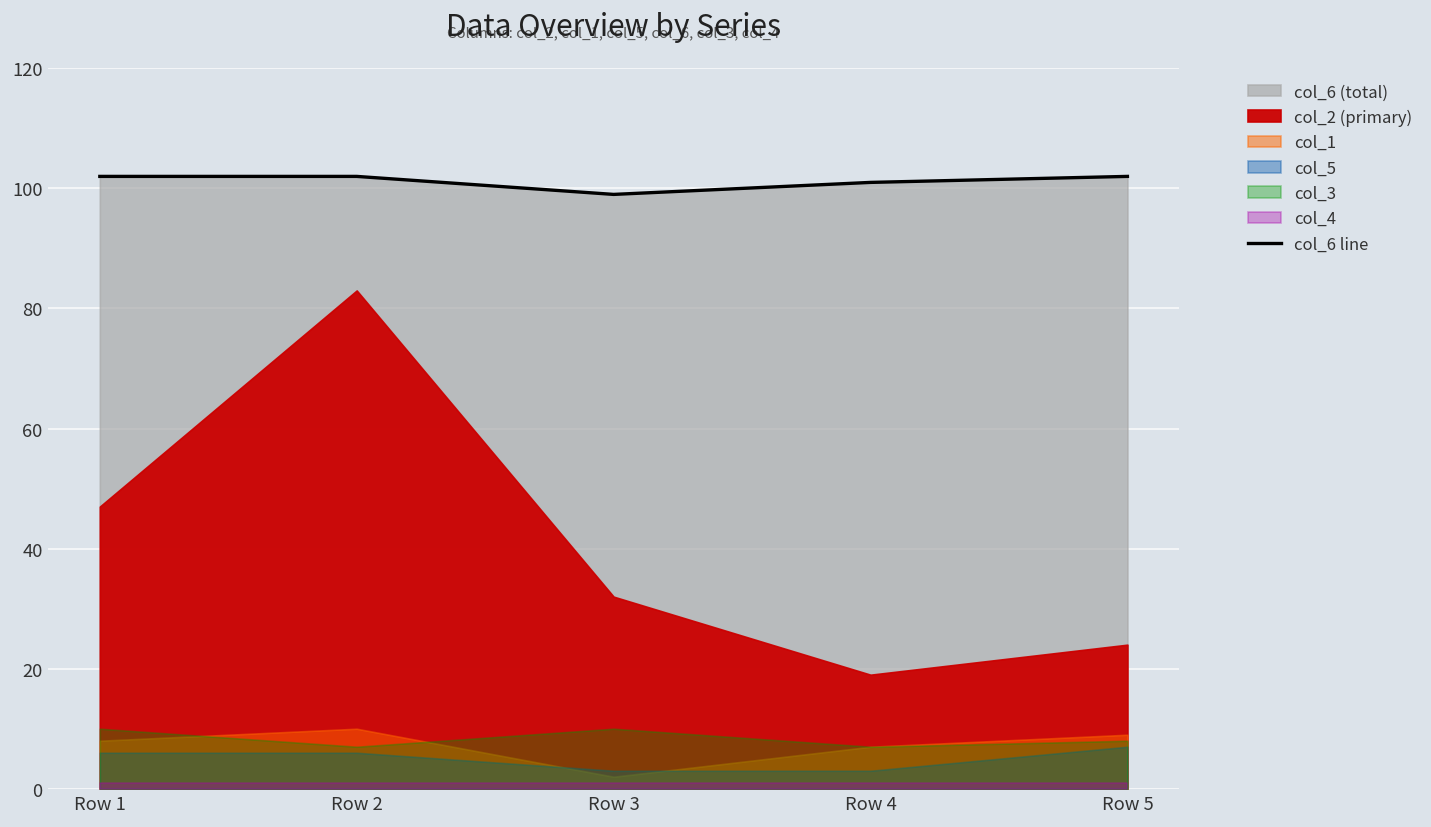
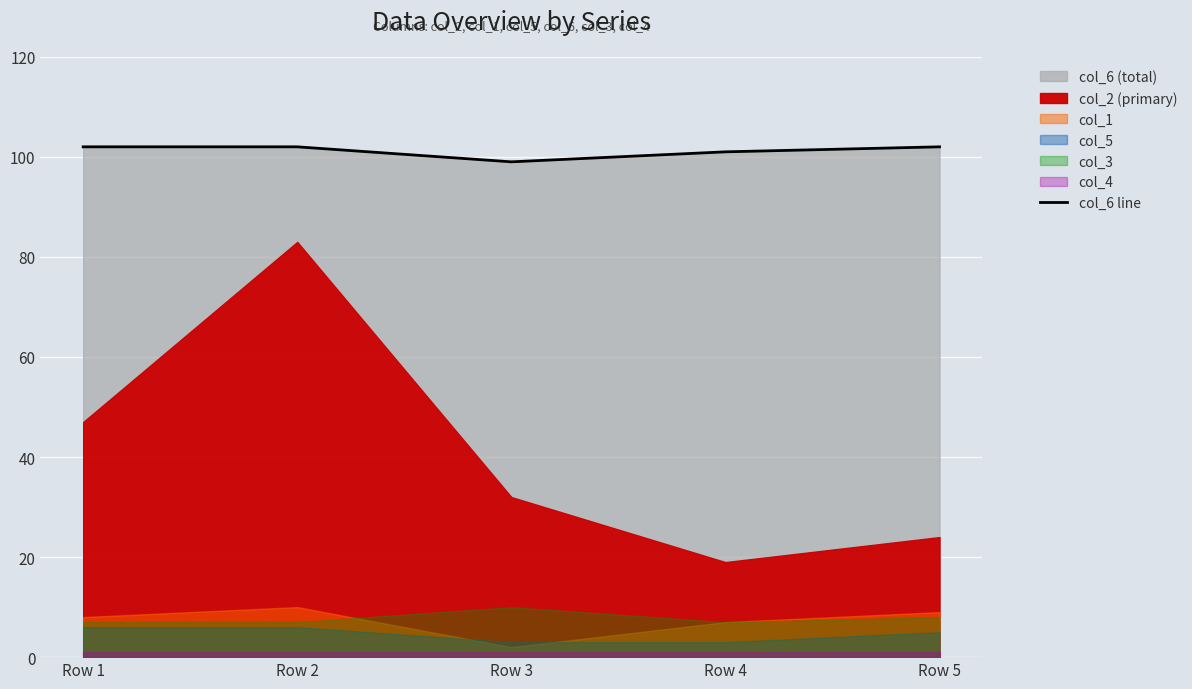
col_3, Row 1: 10 -> 7
col_5, Row 5: 7 -> 5
